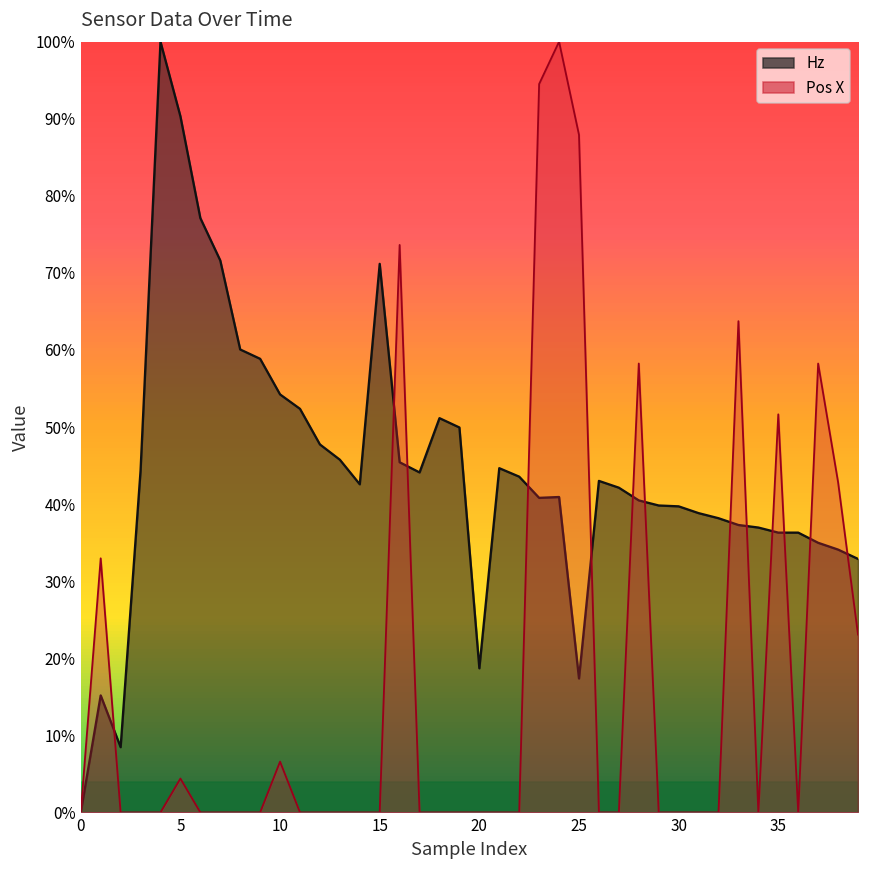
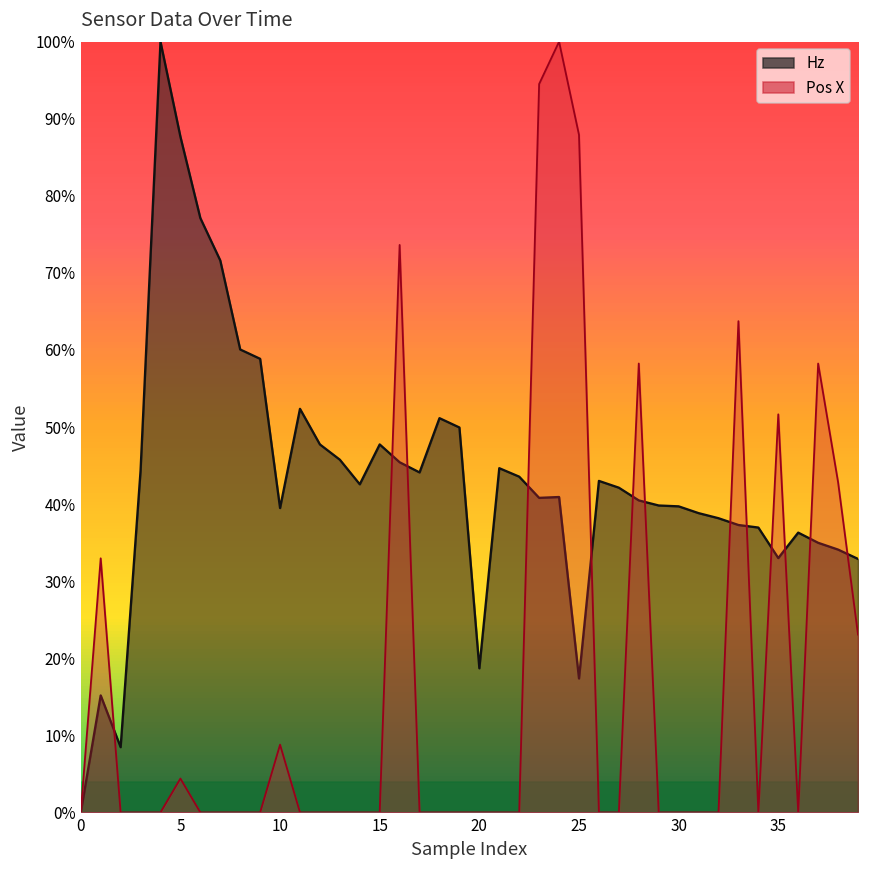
Hz, 5: 90% -> 88%
Hz, 10: 54% -> 39%
Pos X, 10: 7% -> 9%
Hz, 15: 71% -> 48%
Hz, 35: 36% -> 33%
